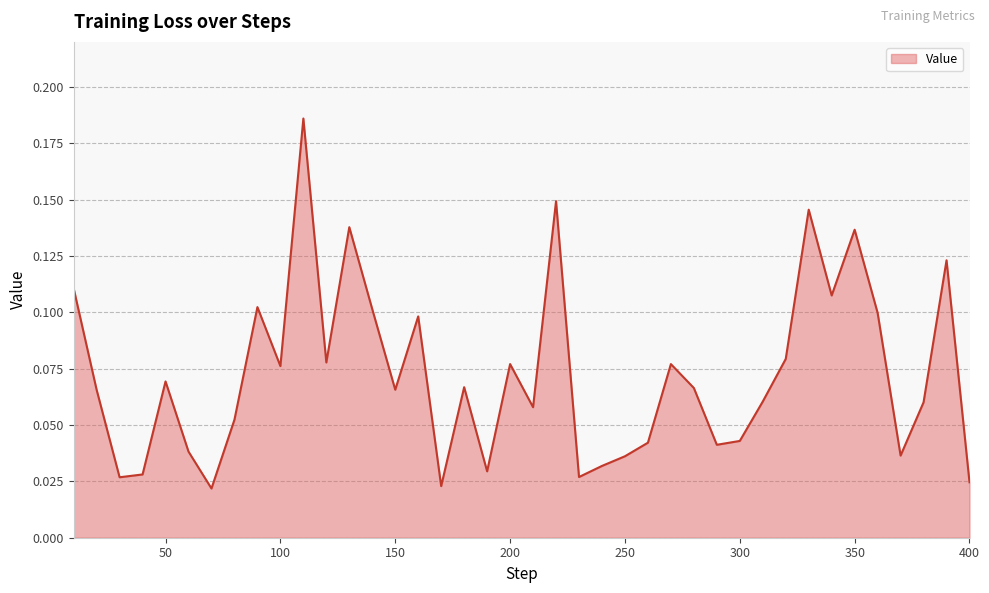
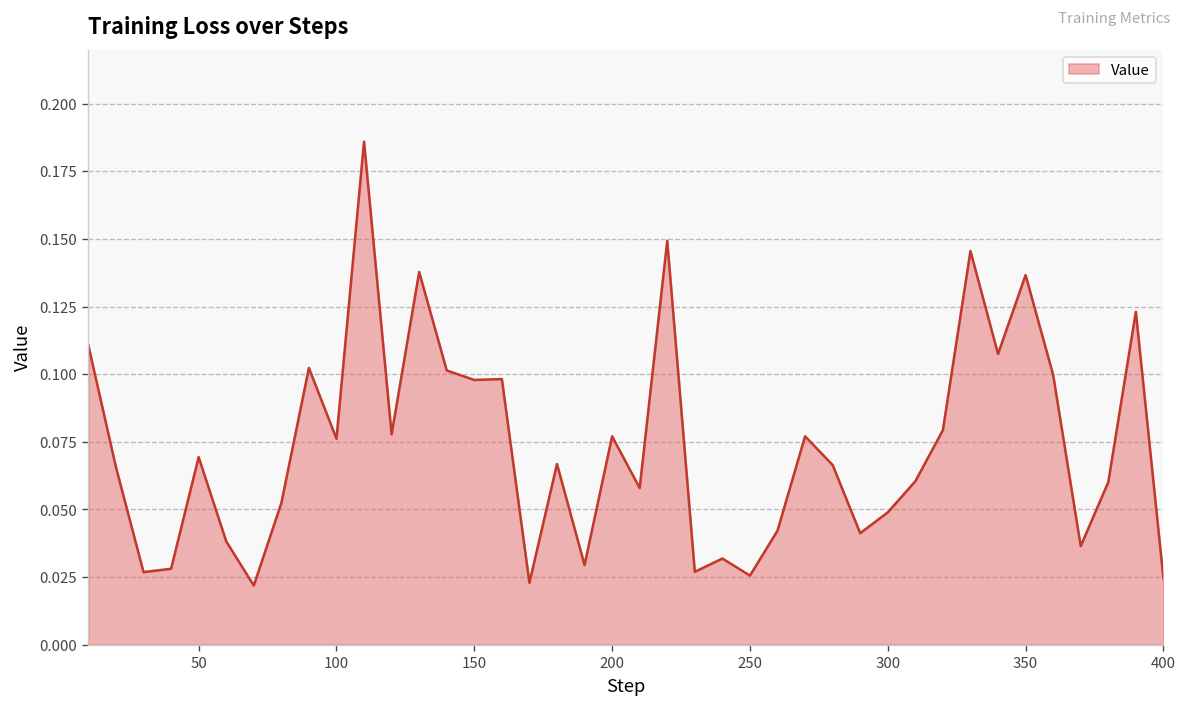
150: 0.066 -> 0.098
250: 0.036 -> 0.026
300: 0.043 -> 0.049
